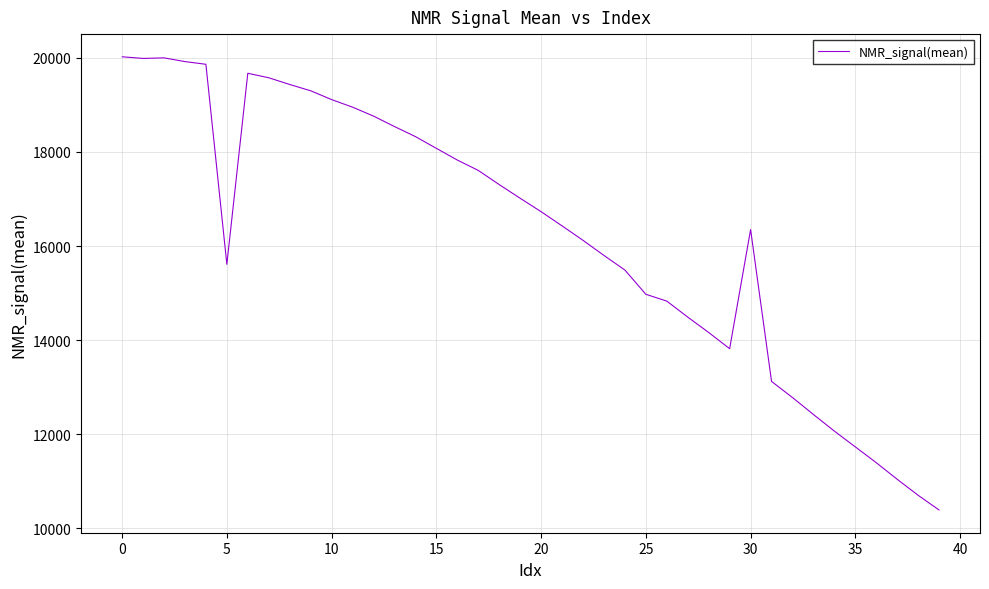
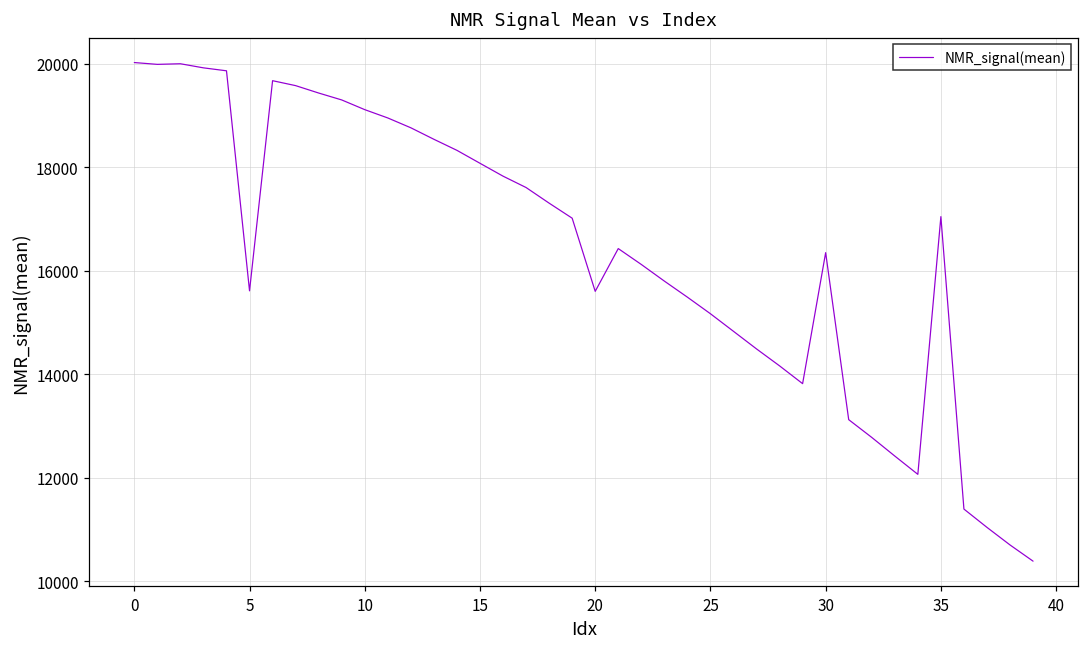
20: 16700 -> 15600
25: 15000 -> 15200
35: 11700 -> 17000
